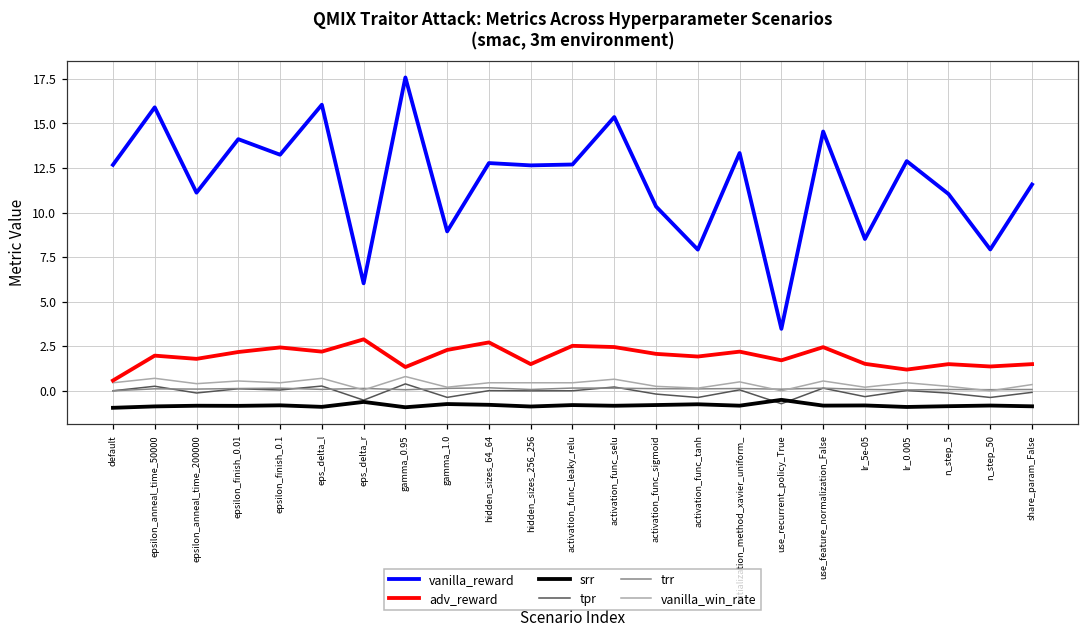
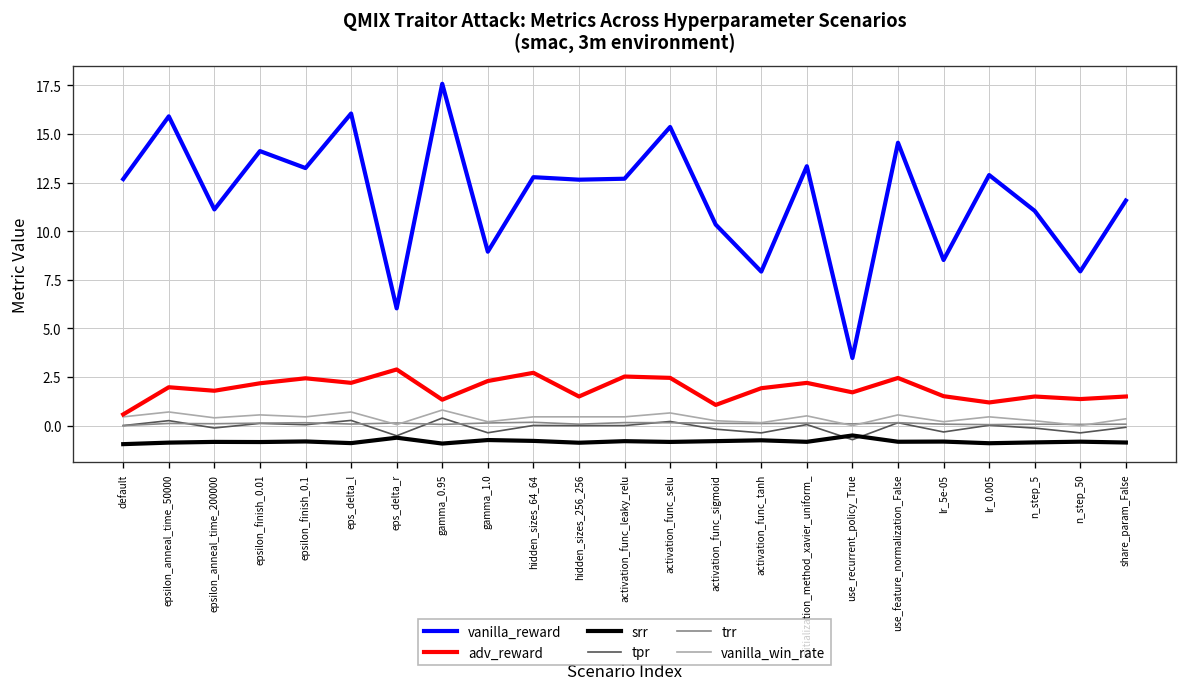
adv_reward, activation_func_sigmoid: 2.1 -> 1.1
